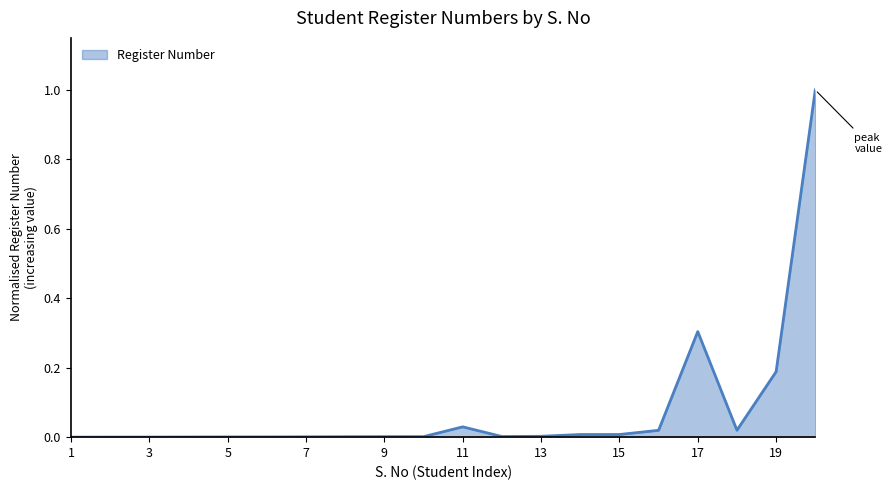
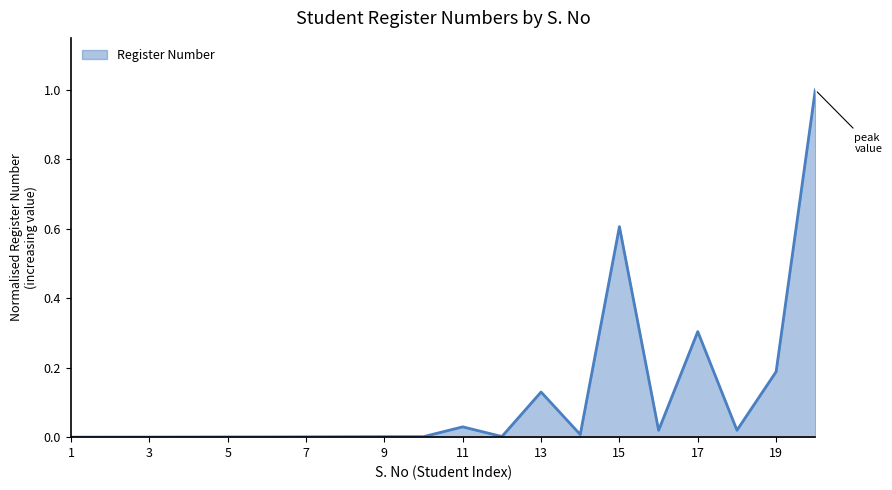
13: 0.00 -> 0.13
15: 0.01 -> 0.61
